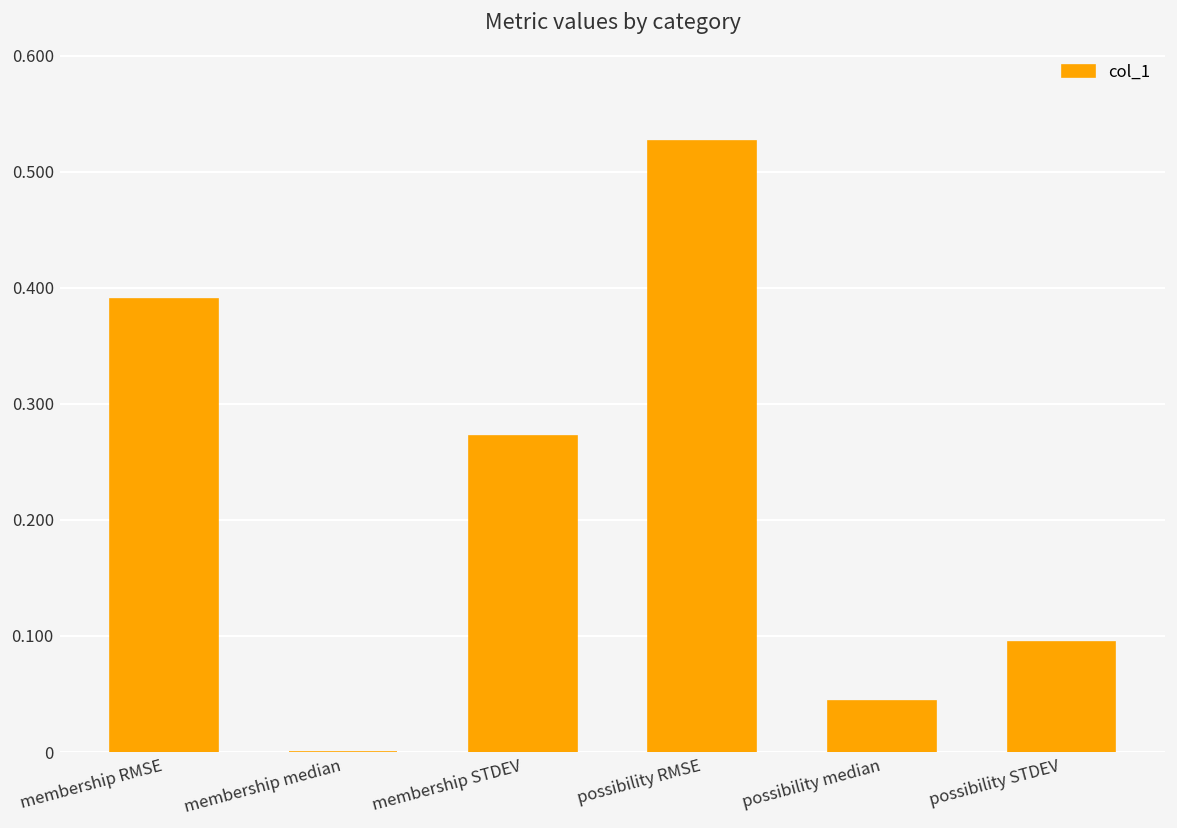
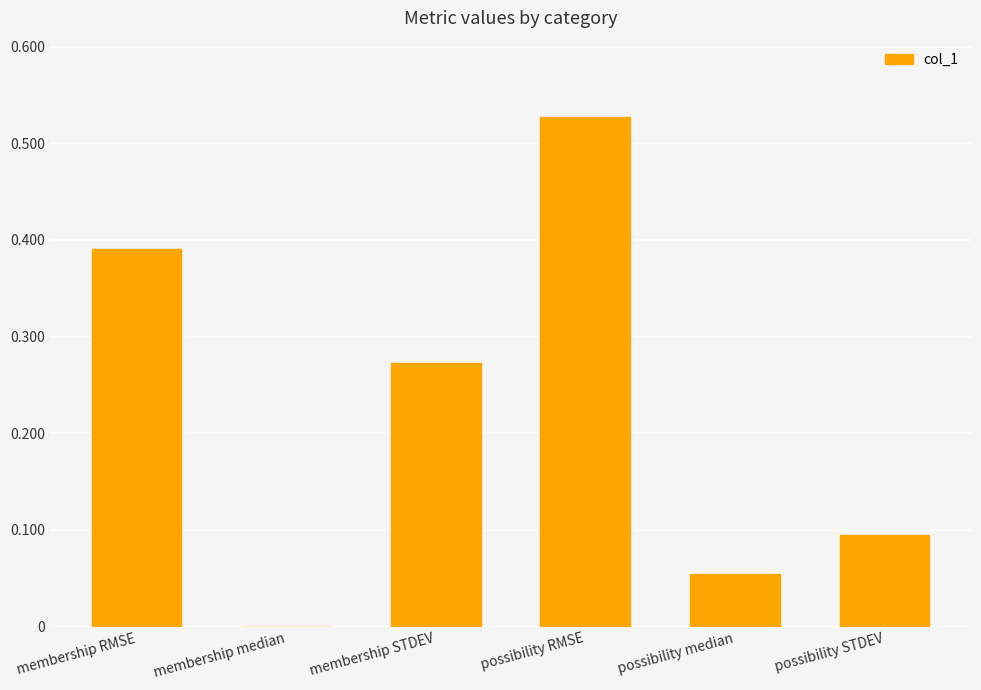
possibility median: 0.04 -> 0.05
